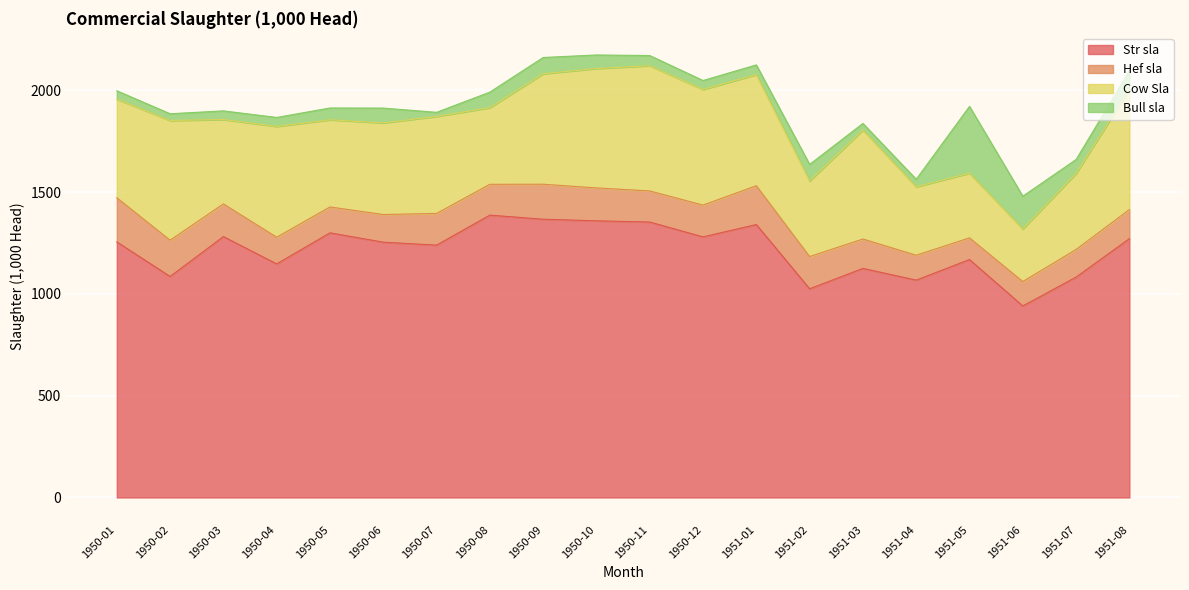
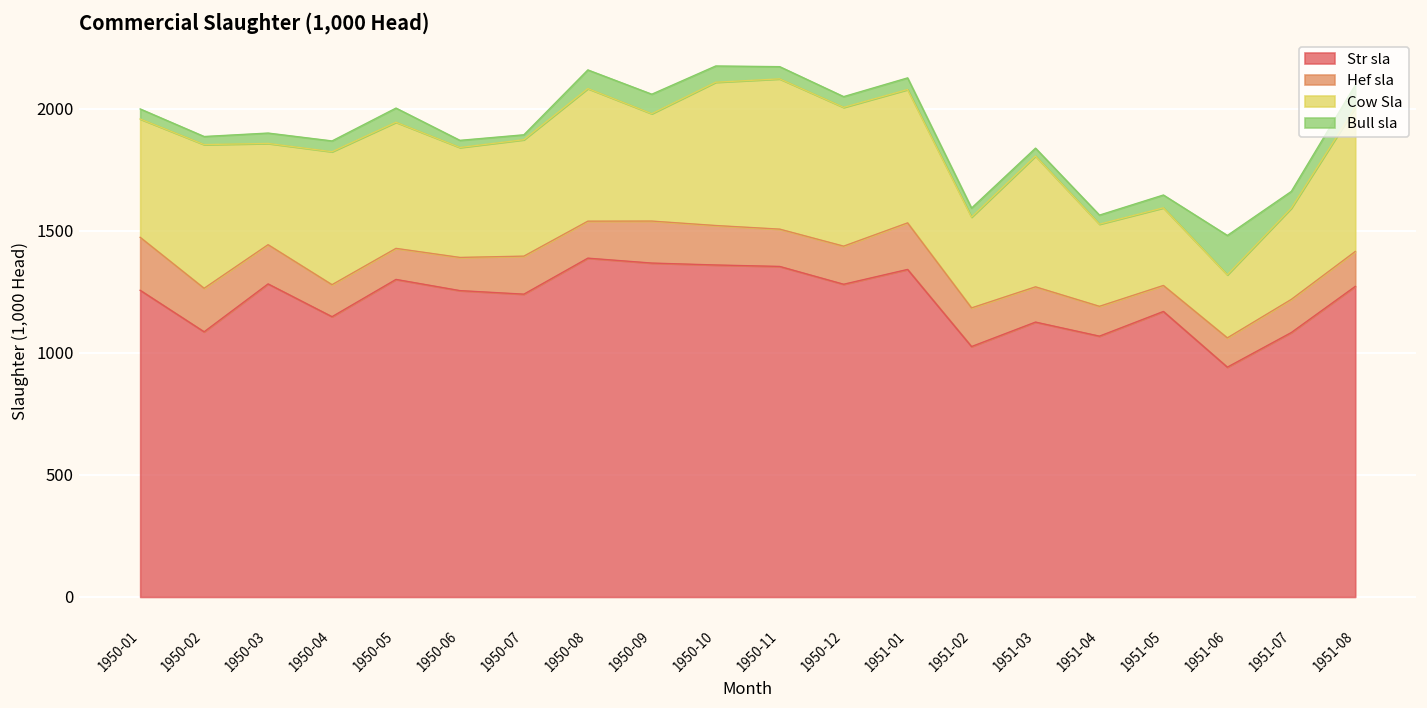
Cow Sla, 1950-05: 430 -> 520
Bull sla, 1950-06: 70 -> 30
Cow Sla, 1950-08: 380 -> 540
Cow Sla, 1950-09: 540 -> 440
Bull sla, 1951-02: 80 -> 40
Bull sla, 1951-05: 330 -> 50
